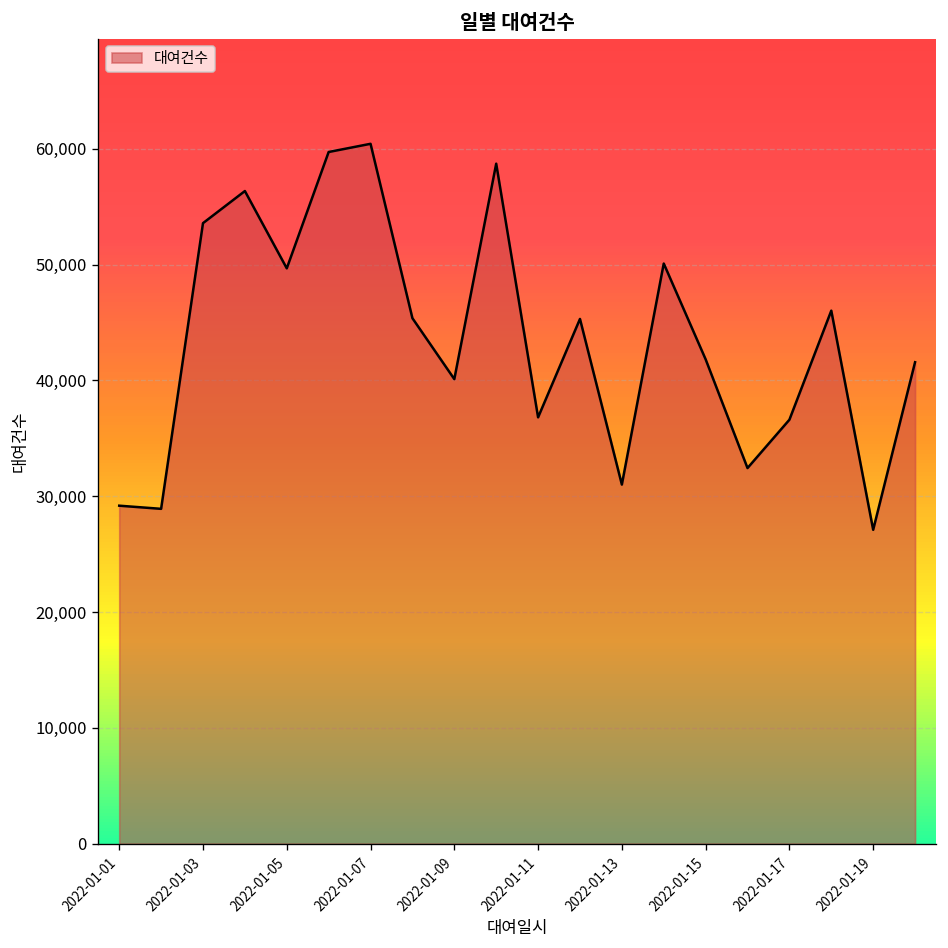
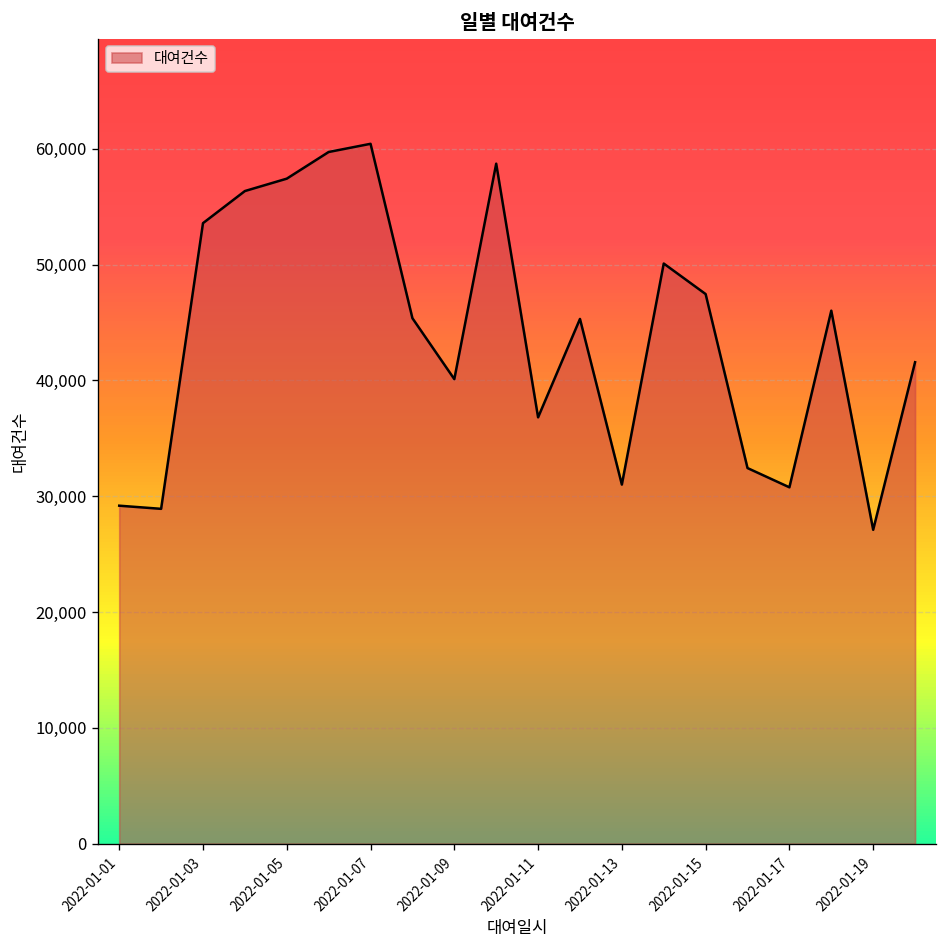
2022-01-05: 50,000 -> 57,000
2022-01-15: 42,000 -> 47,000
2022-01-17: 37,000 -> 31,000
